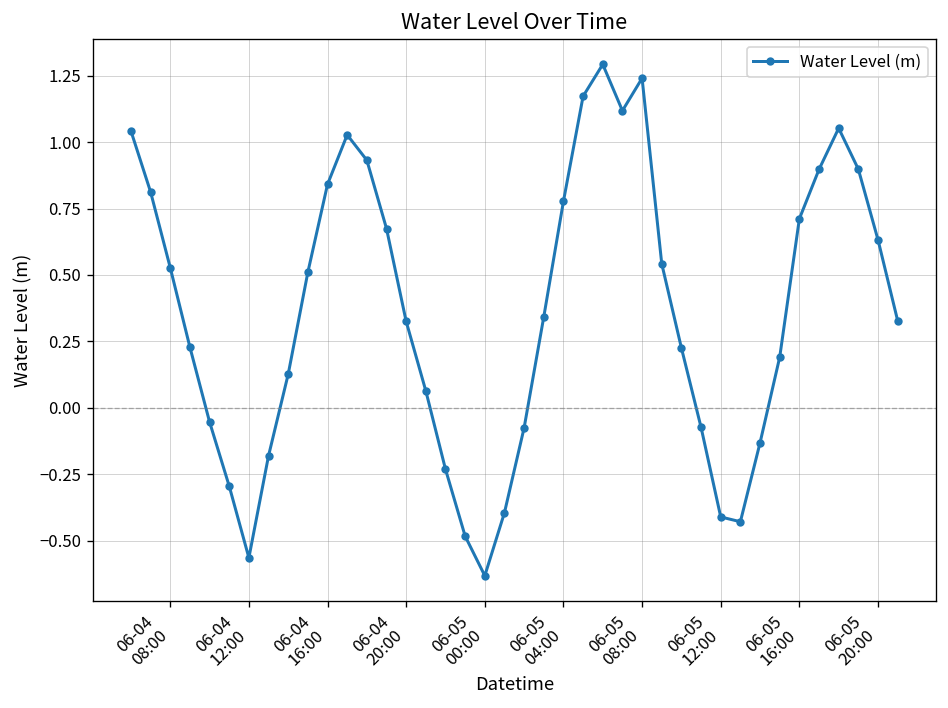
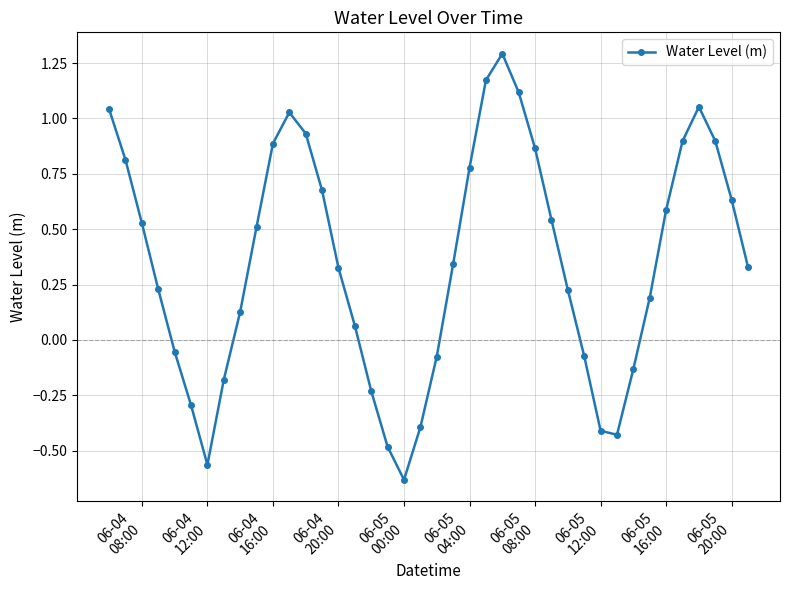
06-04 16:00: 0.84 -> 0.89
06-05 08:00: 1.24 -> 0.86
06-05 16:00: 0.71 -> 0.59
